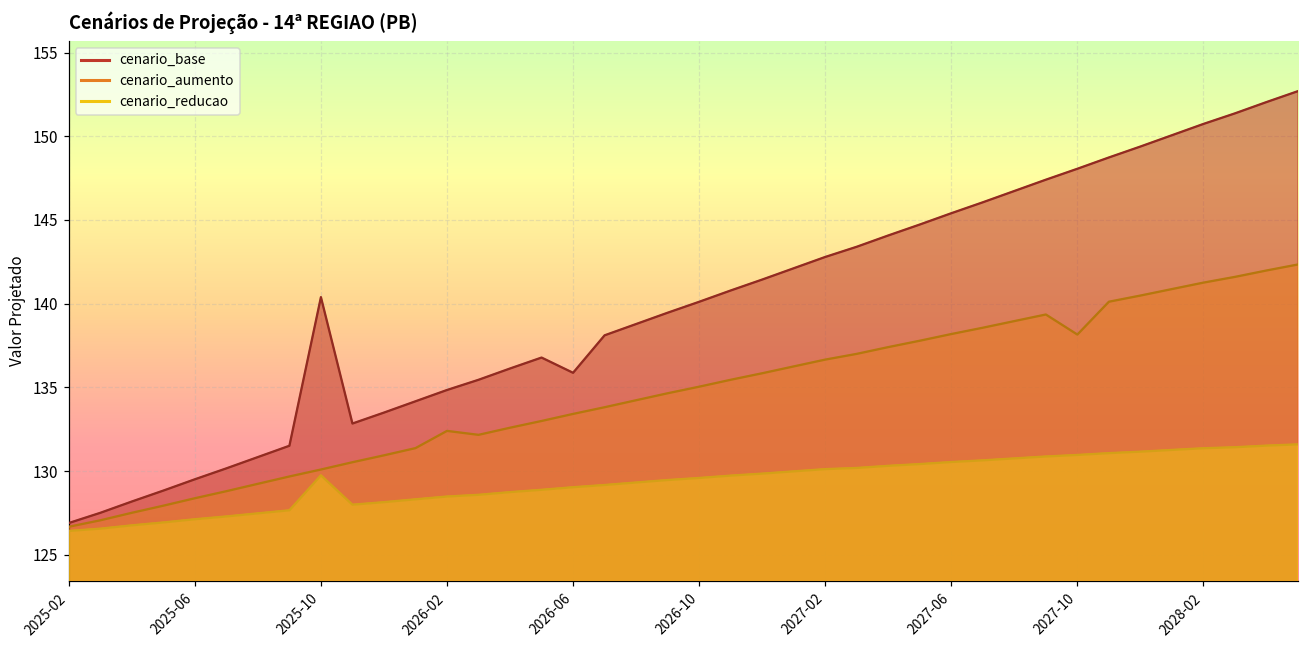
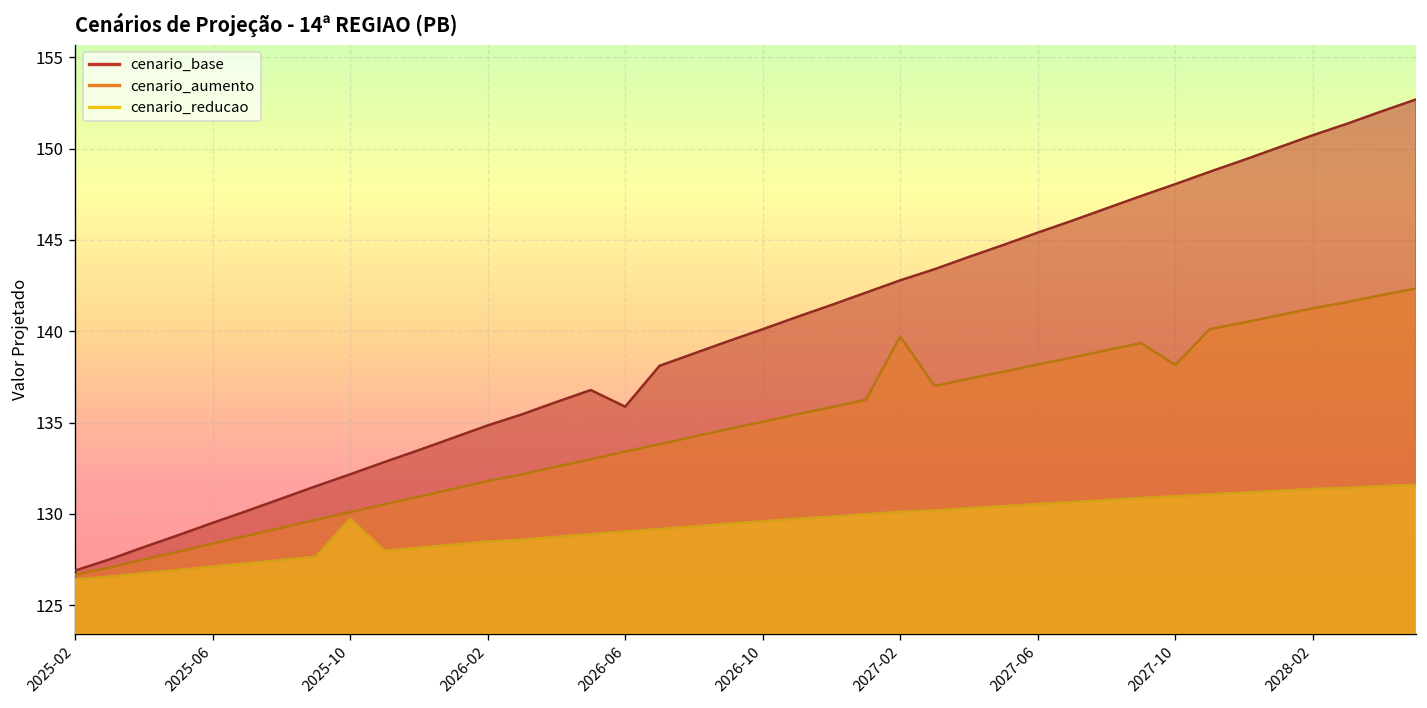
cenario_base, 2025-10: 140.4 -> 132.2
cenario_aumento, 2026-02: 132.4 -> 131.8
cenario_aumento, 2027-02: 136.7 -> 139.7
